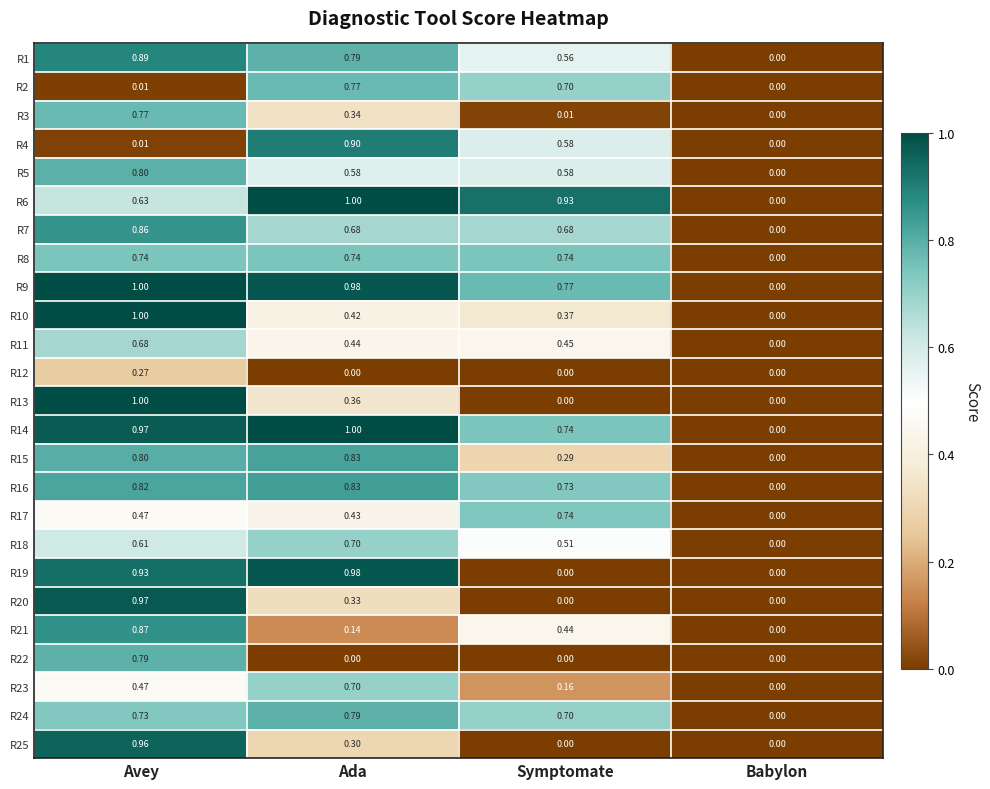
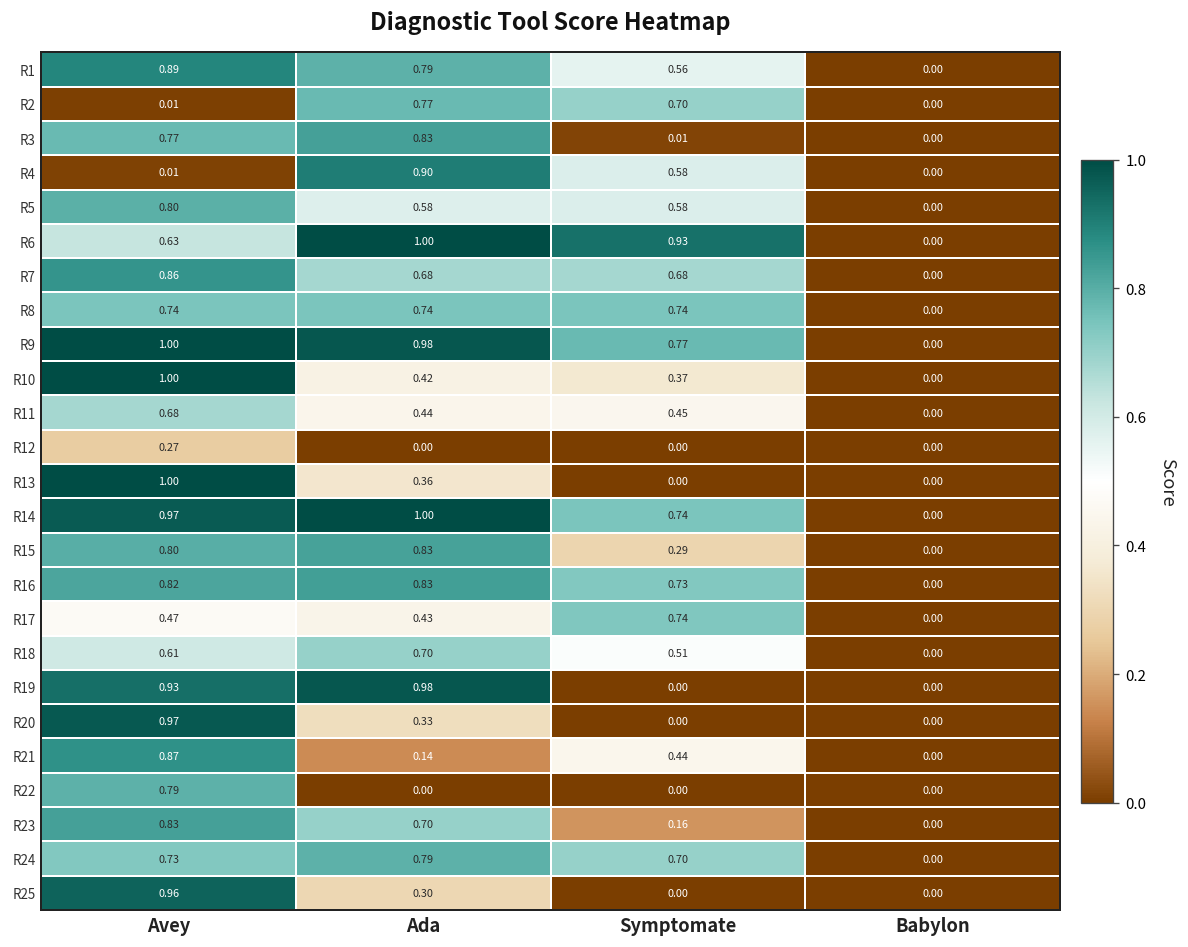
R3, Ada: 0.34 -> 0.83
R23, Avey: 0.47 -> 0.83
